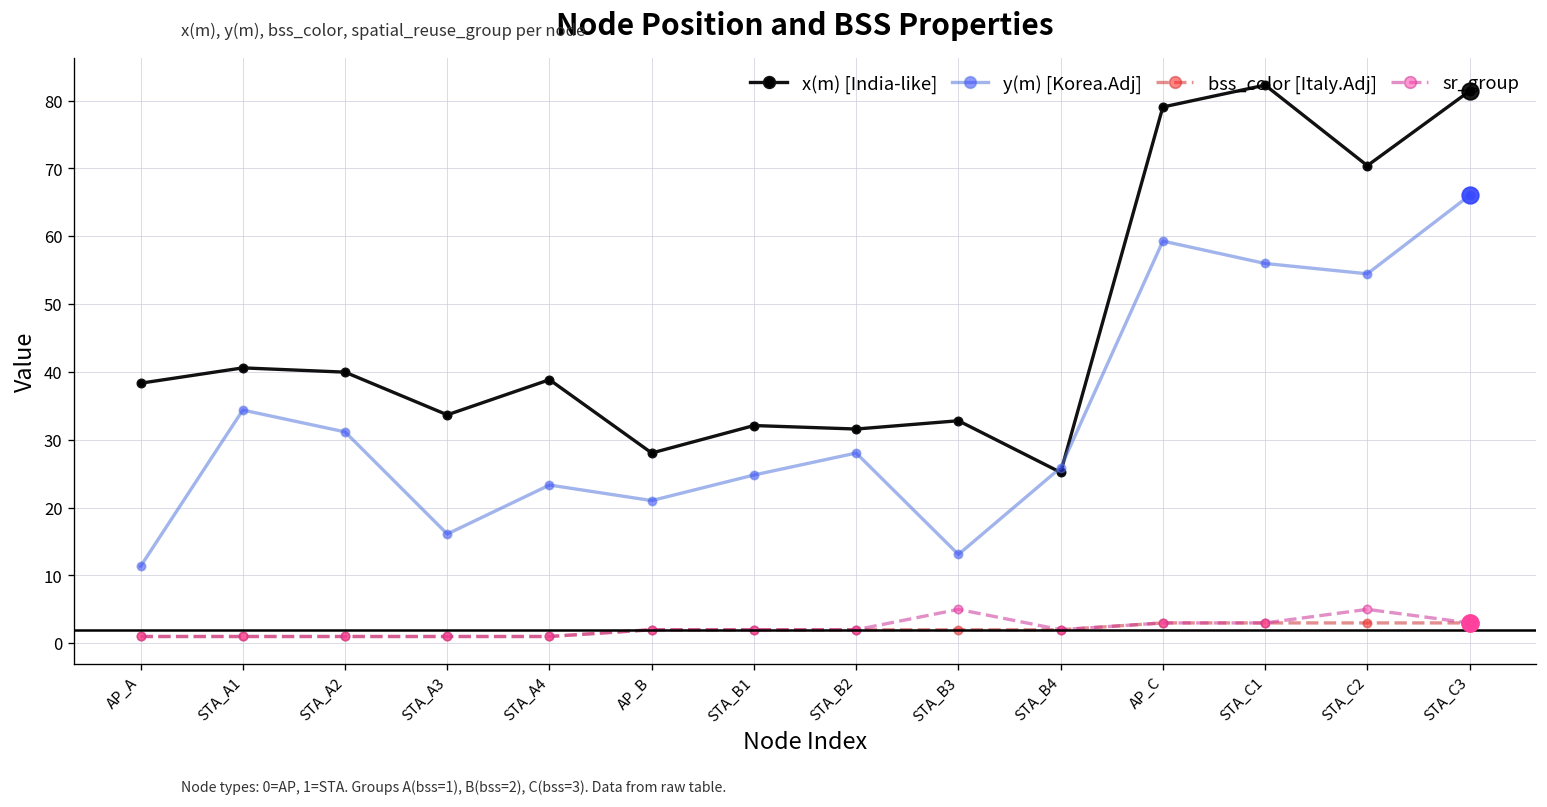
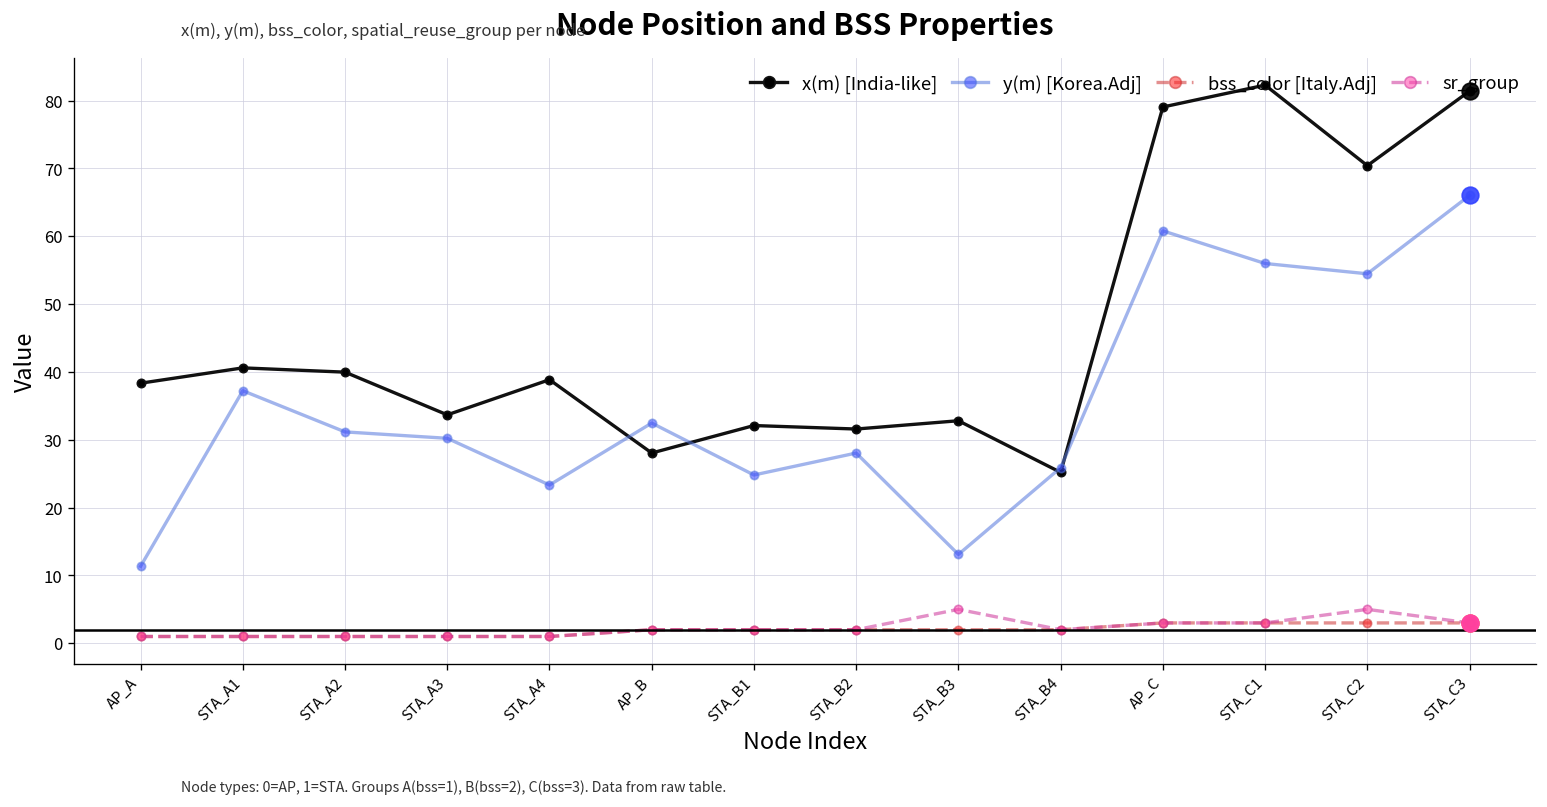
y(m) [Korea.Adj], STA_A1: 34 -> 37
y(m) [Korea.Adj], STA_A3: 16 -> 30
y(m) [Korea.Adj], AP_B: 21 -> 32
y(m) [Korea.Adj], AP_C: 59 -> 61
